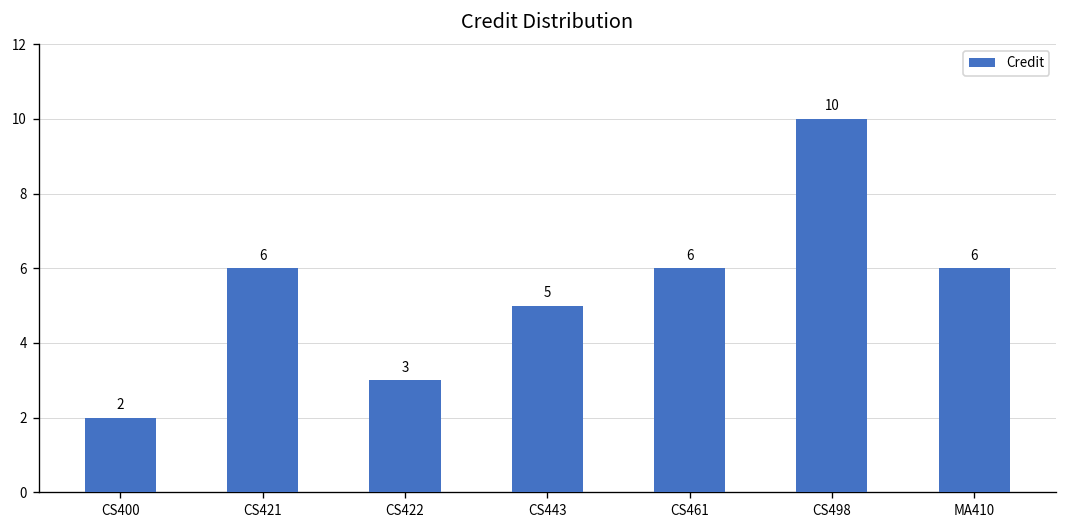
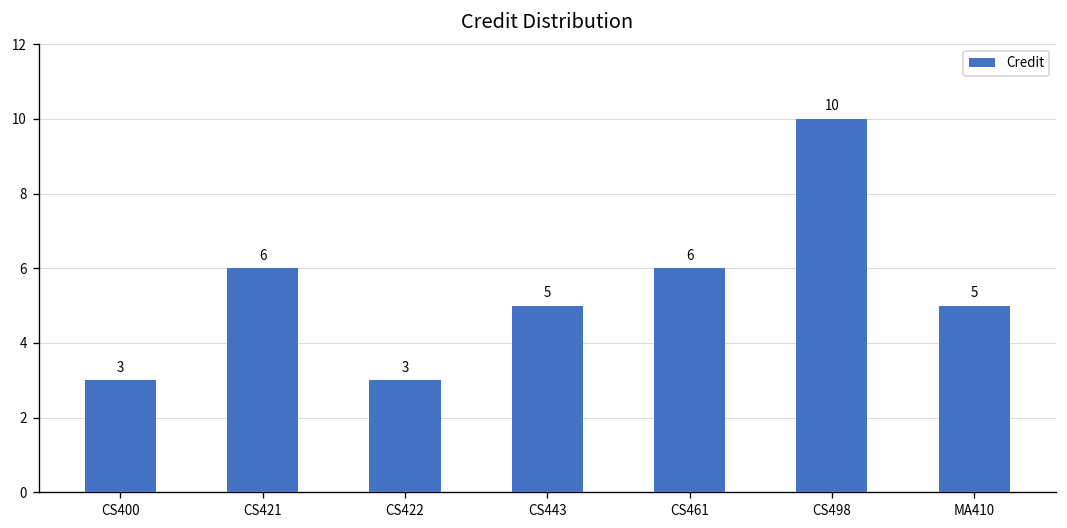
CS400: 2 -> 3
MA410: 6 -> 5
